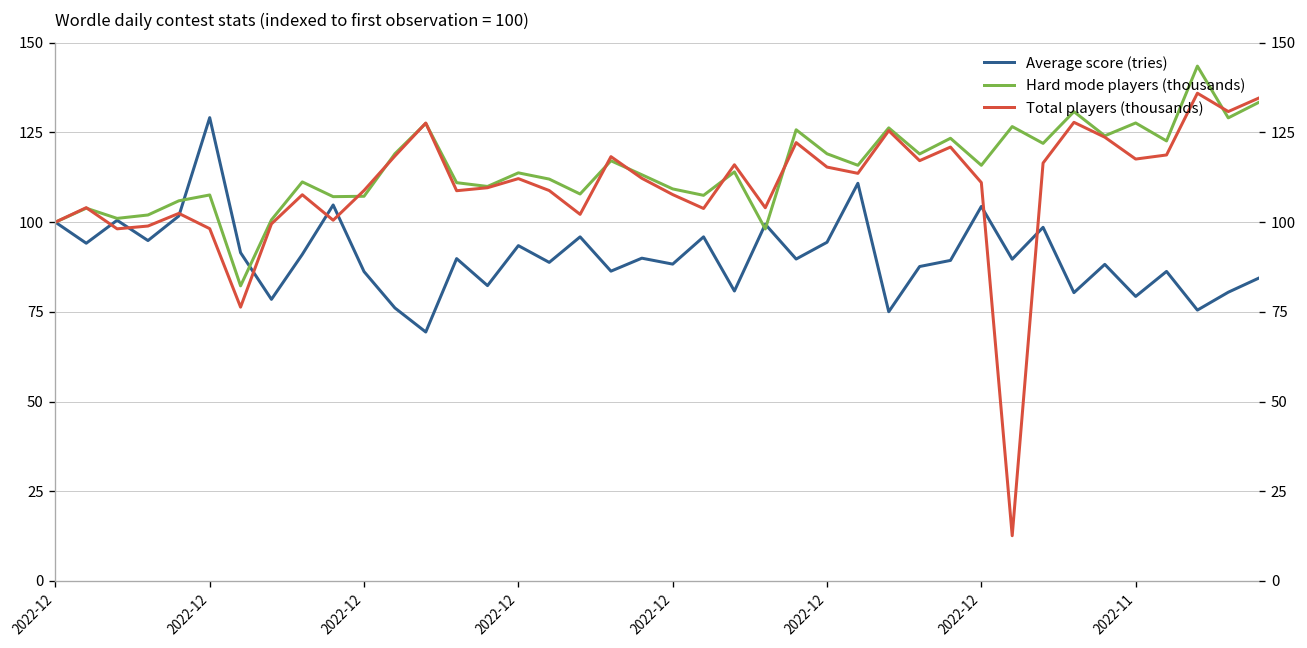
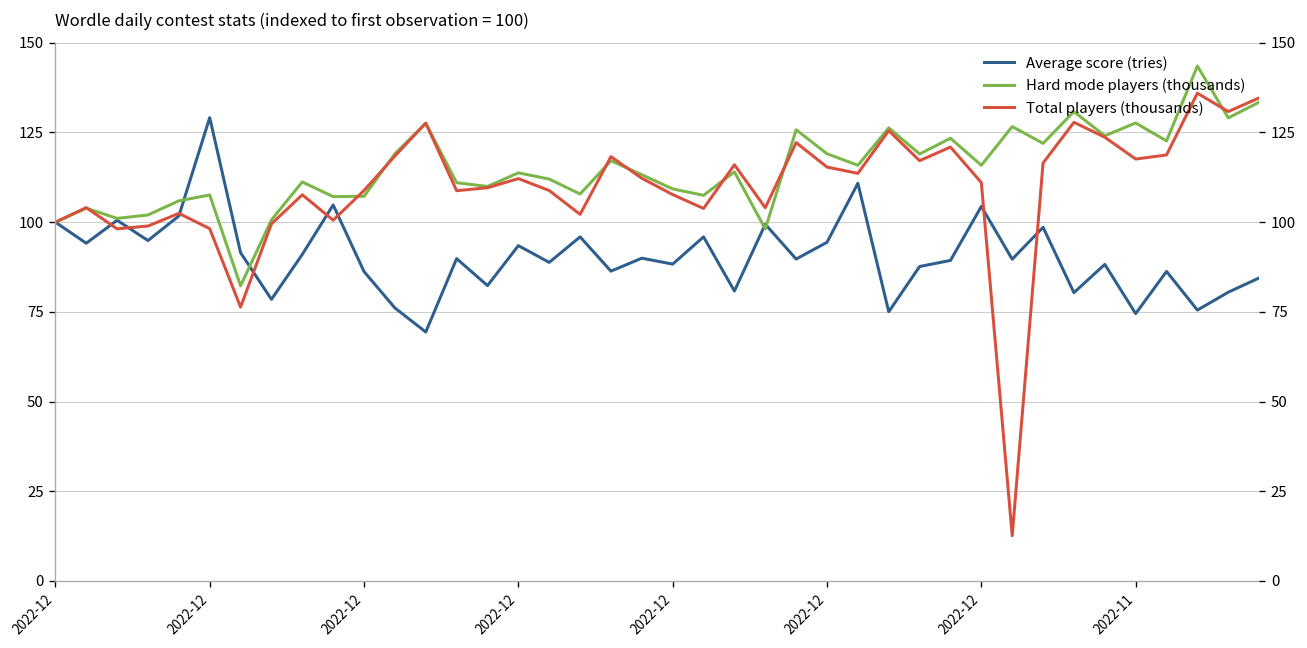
Average score (tries), 2022-11: 79 -> 75
